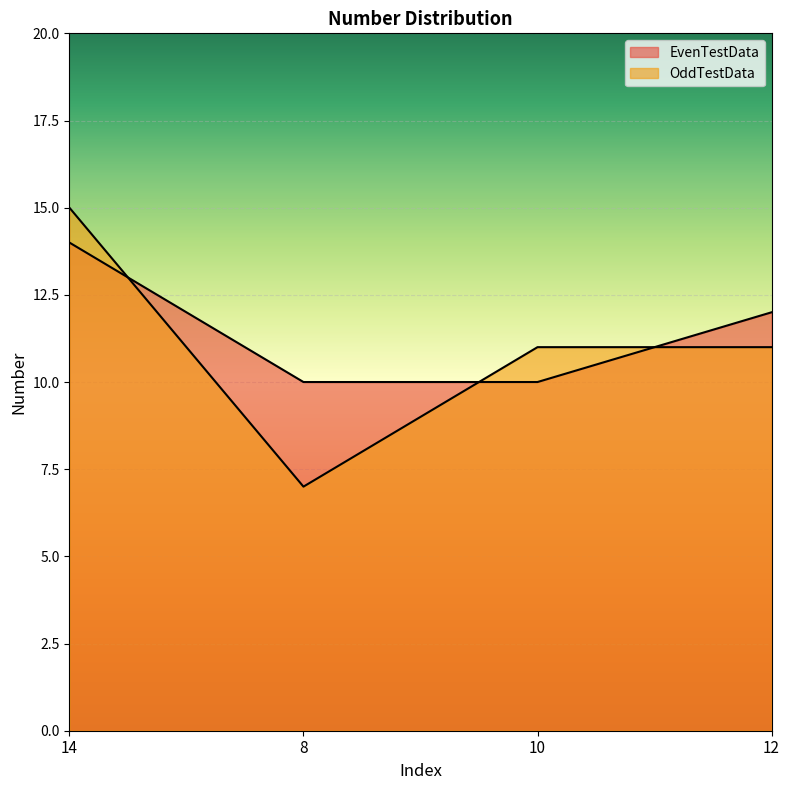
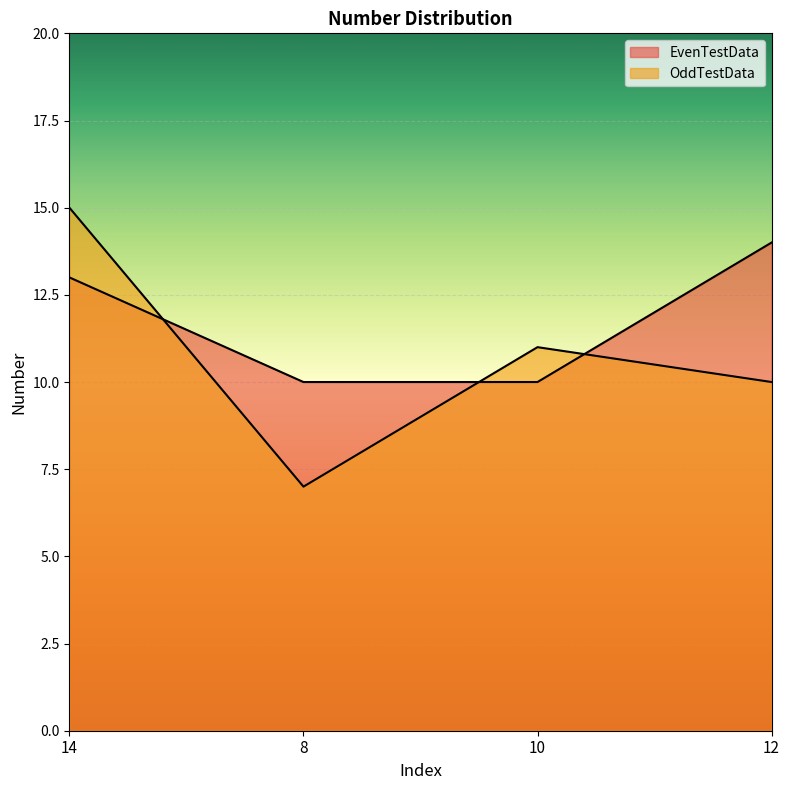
EvenTestData, 14: 14 -> 13
EvenTestData, 12: 12 -> 14
OddTestData, 12: 11 -> 10
